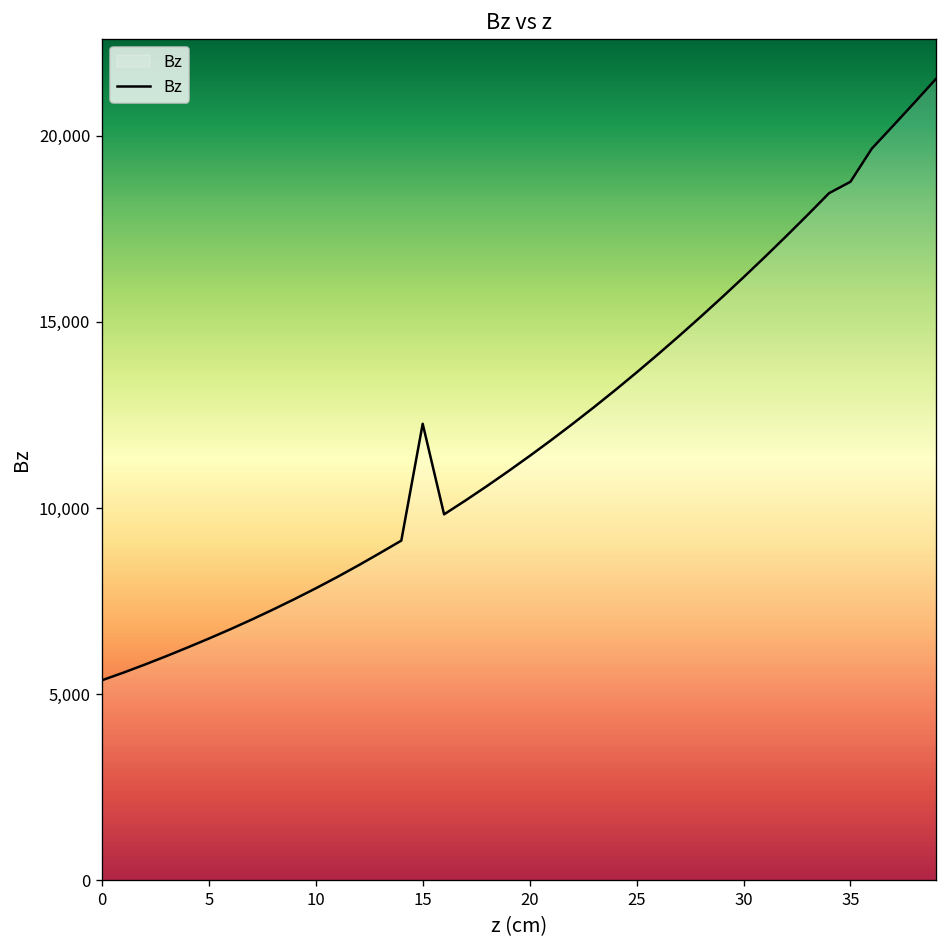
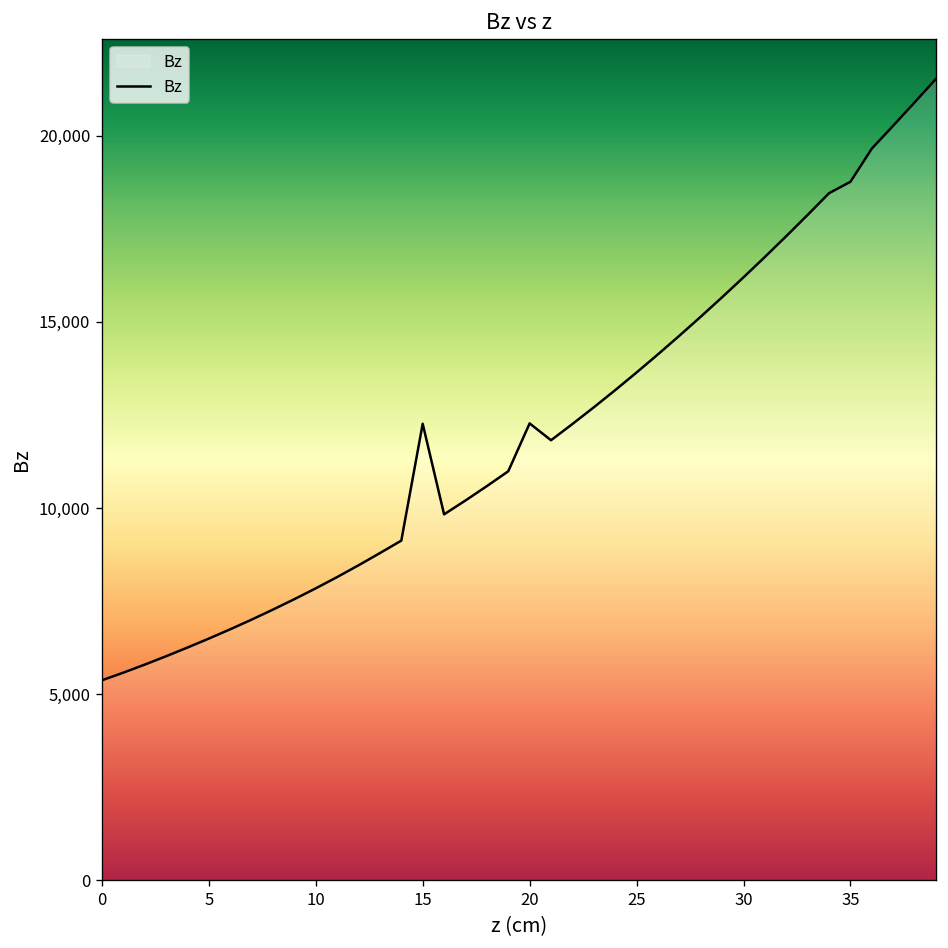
20: 11,400 -> 12,300
